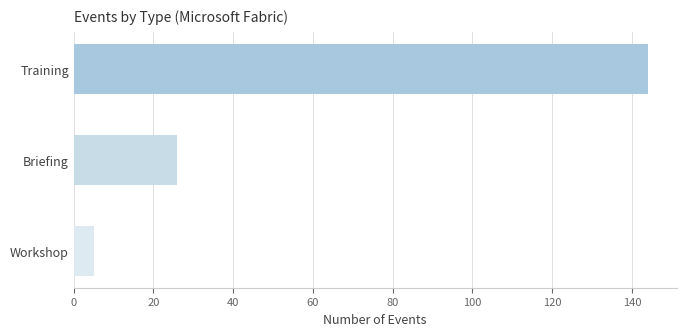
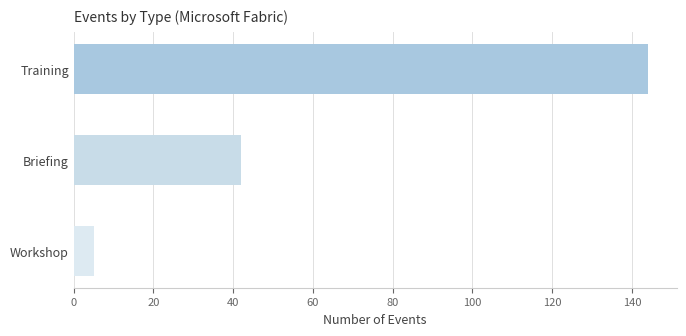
Briefing: 26 -> 42
